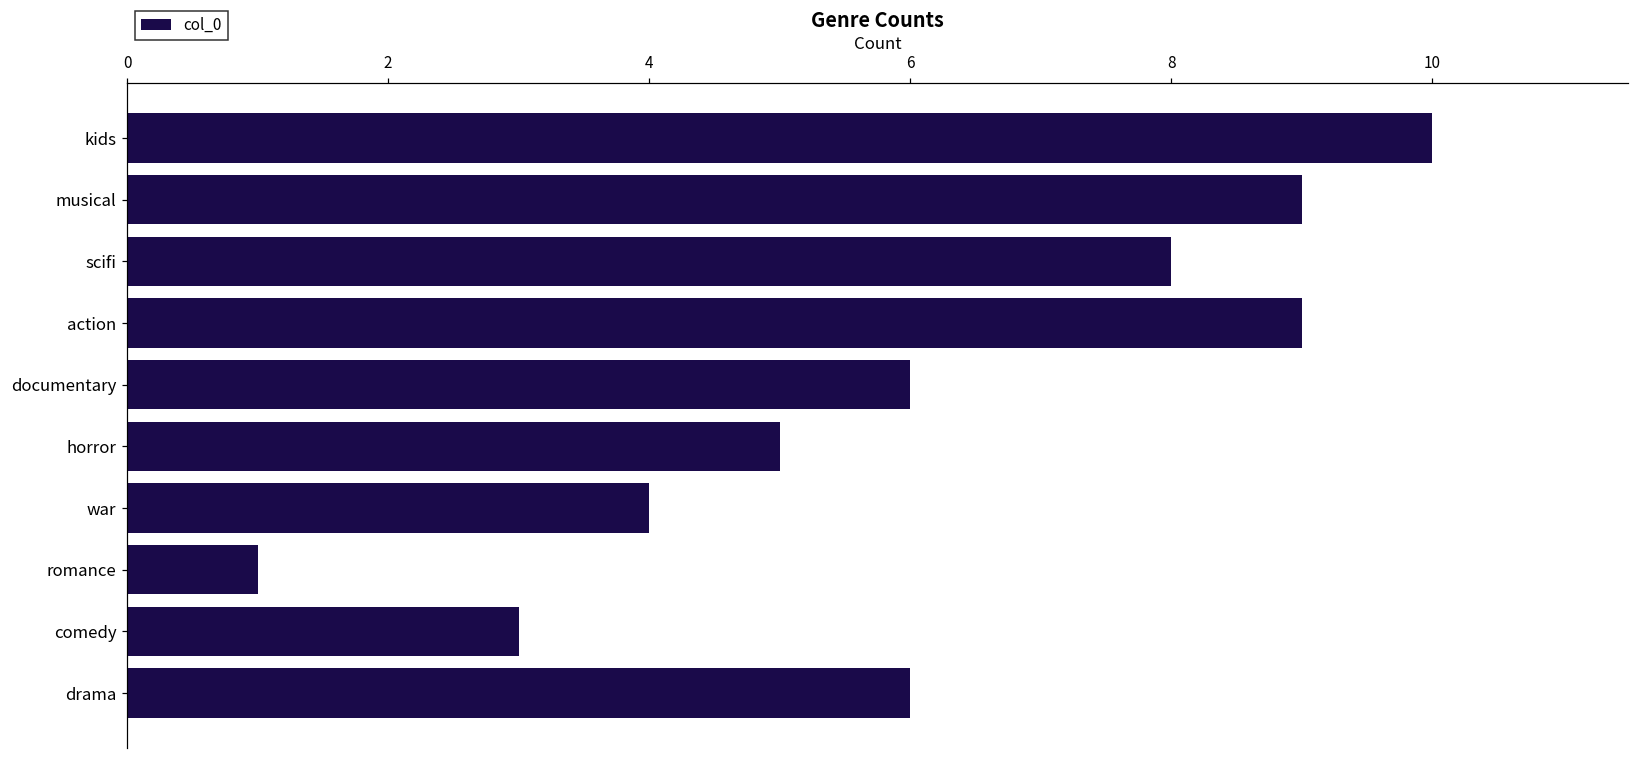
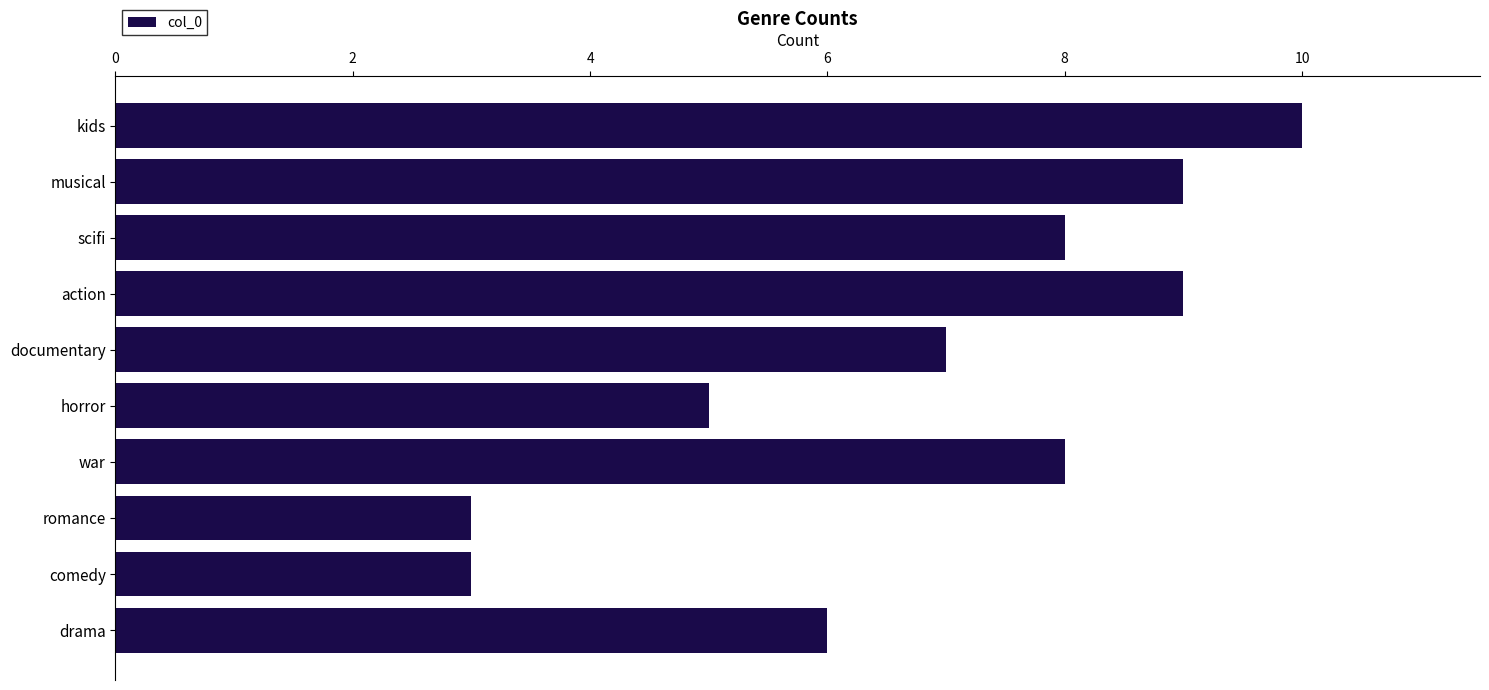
documentary: 6 -> 7
war: 4 -> 8
romance: 1 -> 3
